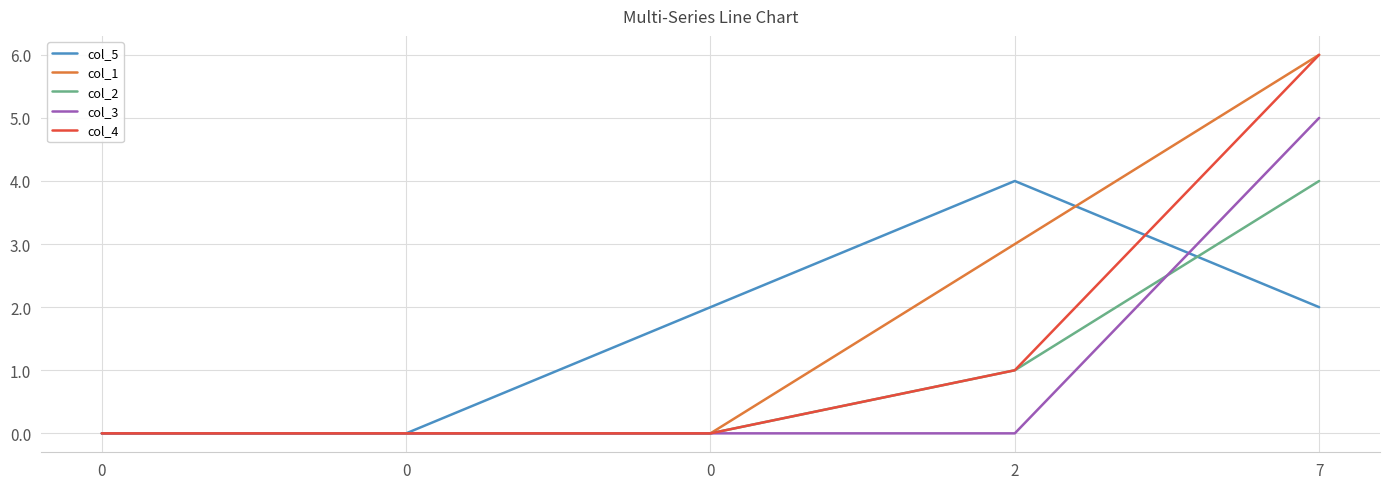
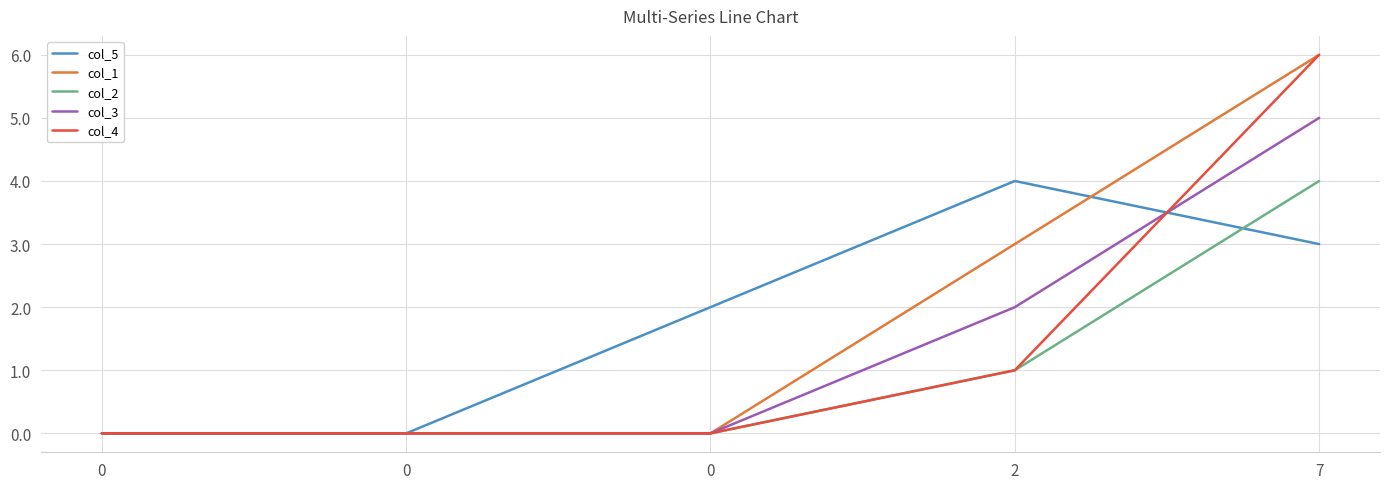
col_3, 2: 0 -> 2
col_5, 7: 2 -> 3
